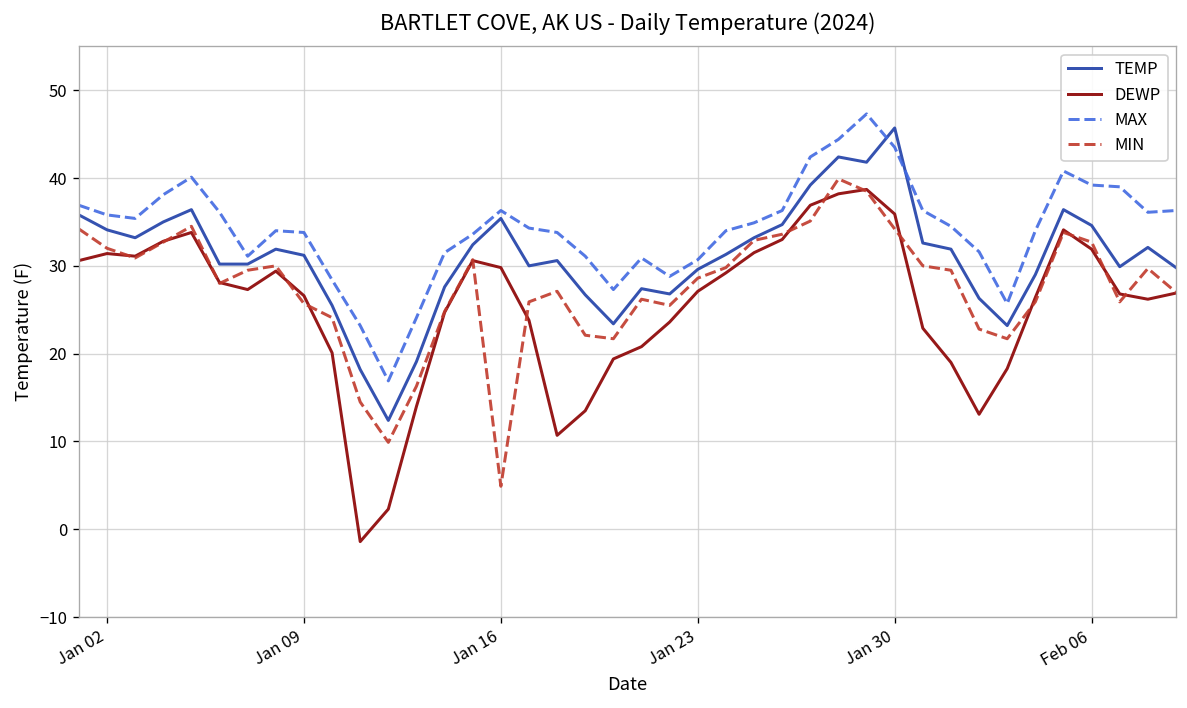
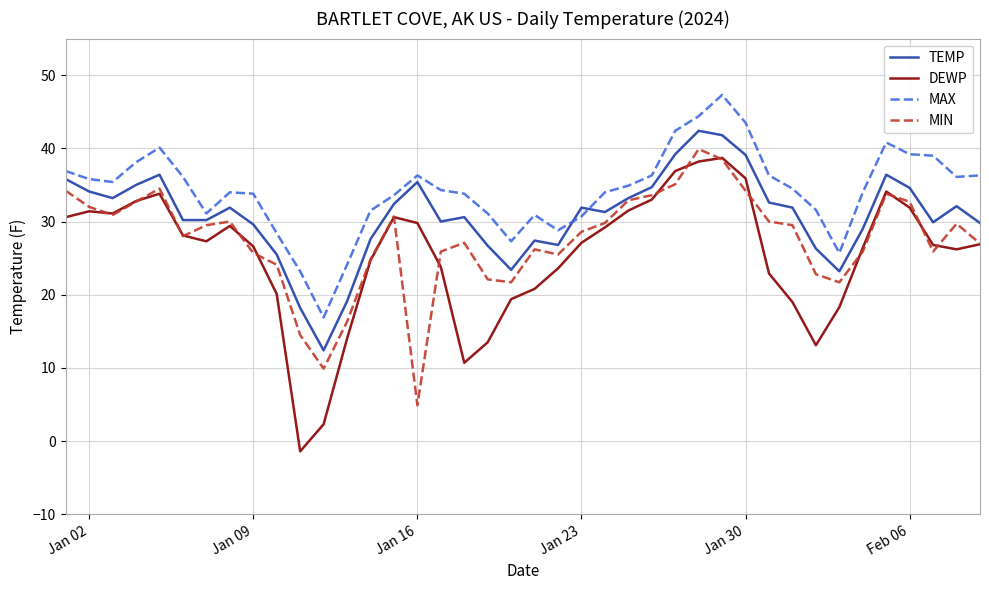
TEMP, Jan 09: 31 -> 30
TEMP, Jan 23: 30 -> 32
TEMP, Jan 30: 46 -> 39
